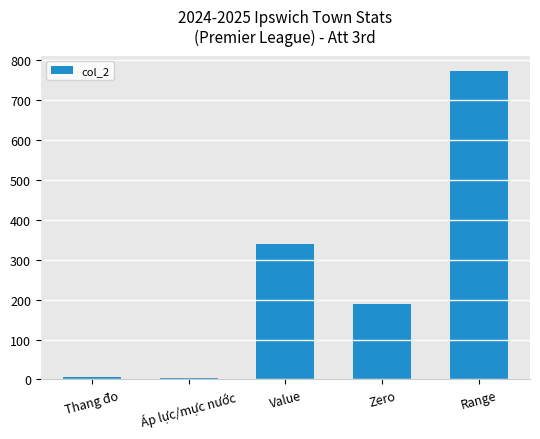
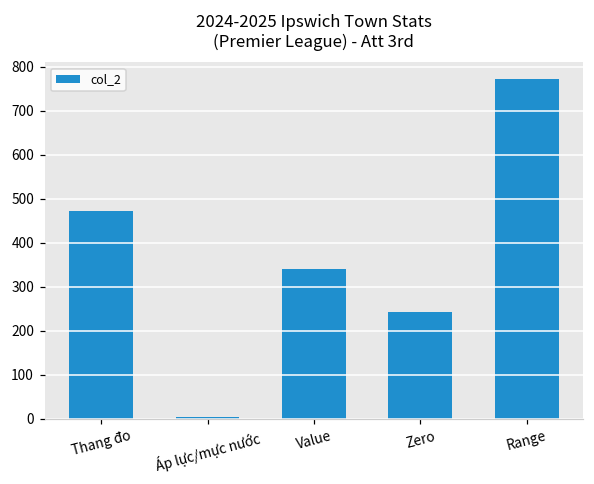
Thang đo: 10 -> 470
Zero: 190 -> 240
